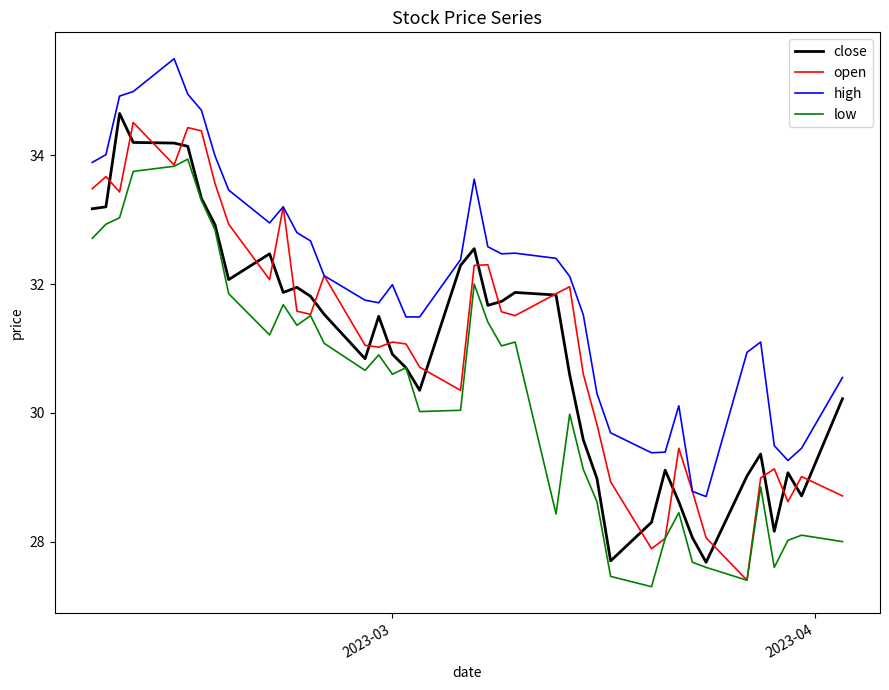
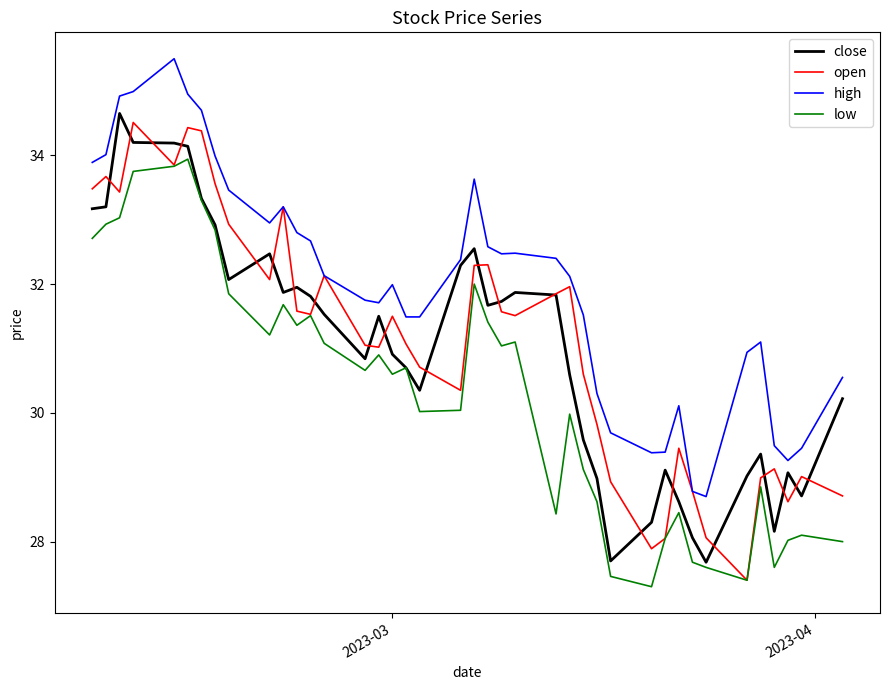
open, 2023-03: 31.1 -> 31.5
